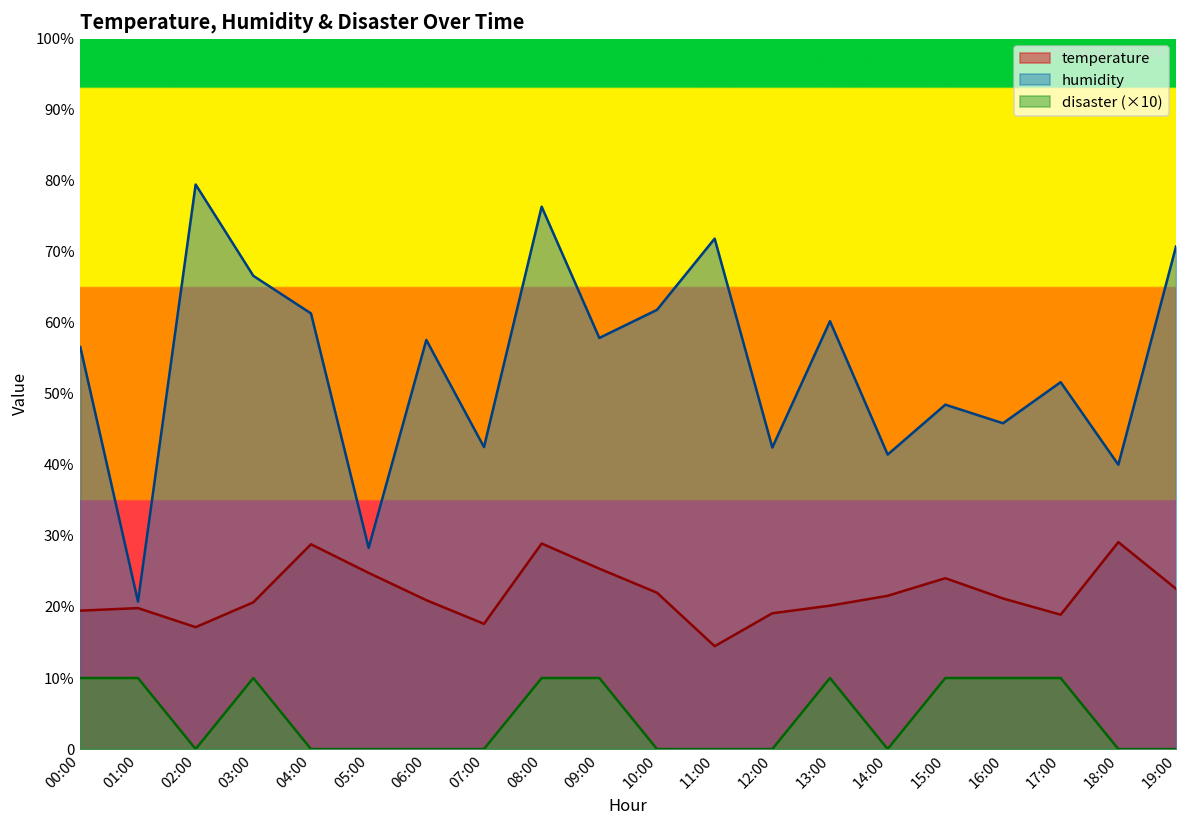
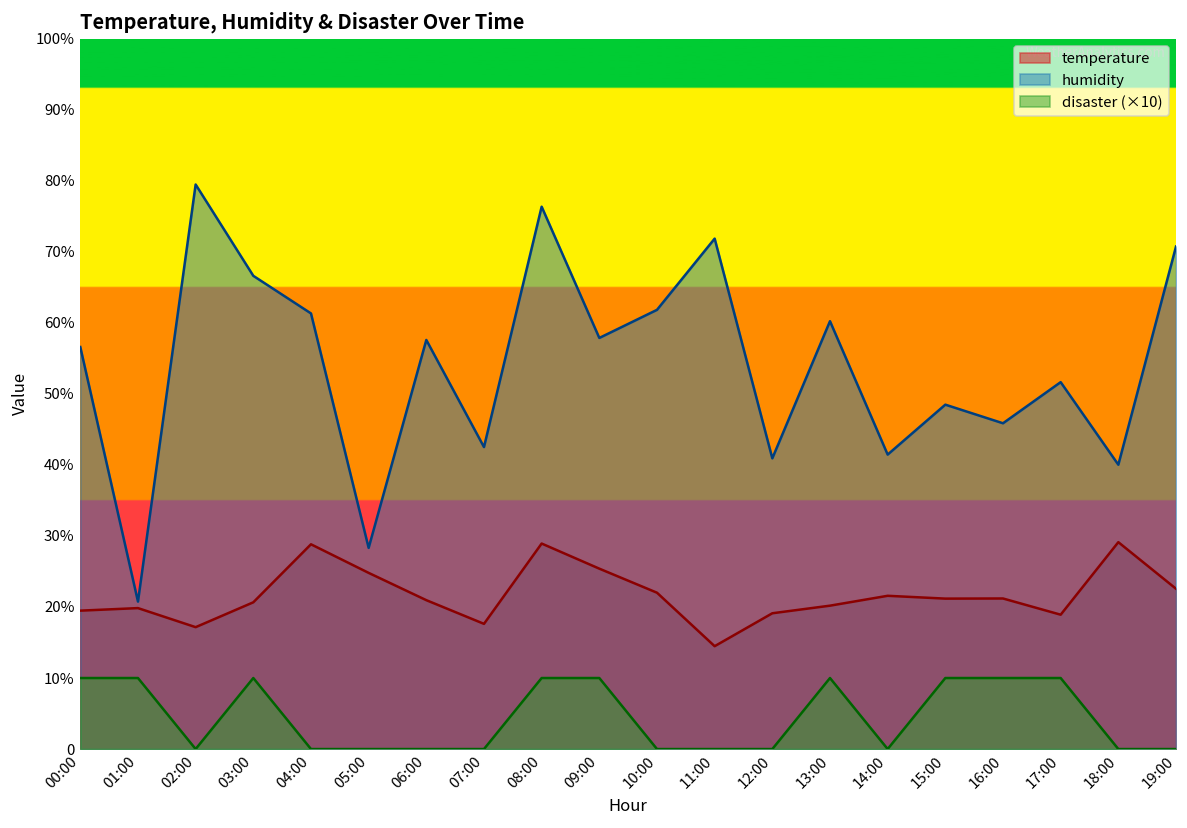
humidity, 12:00: 42% -> 41%
temperature, 15:00: 24% -> 21%
